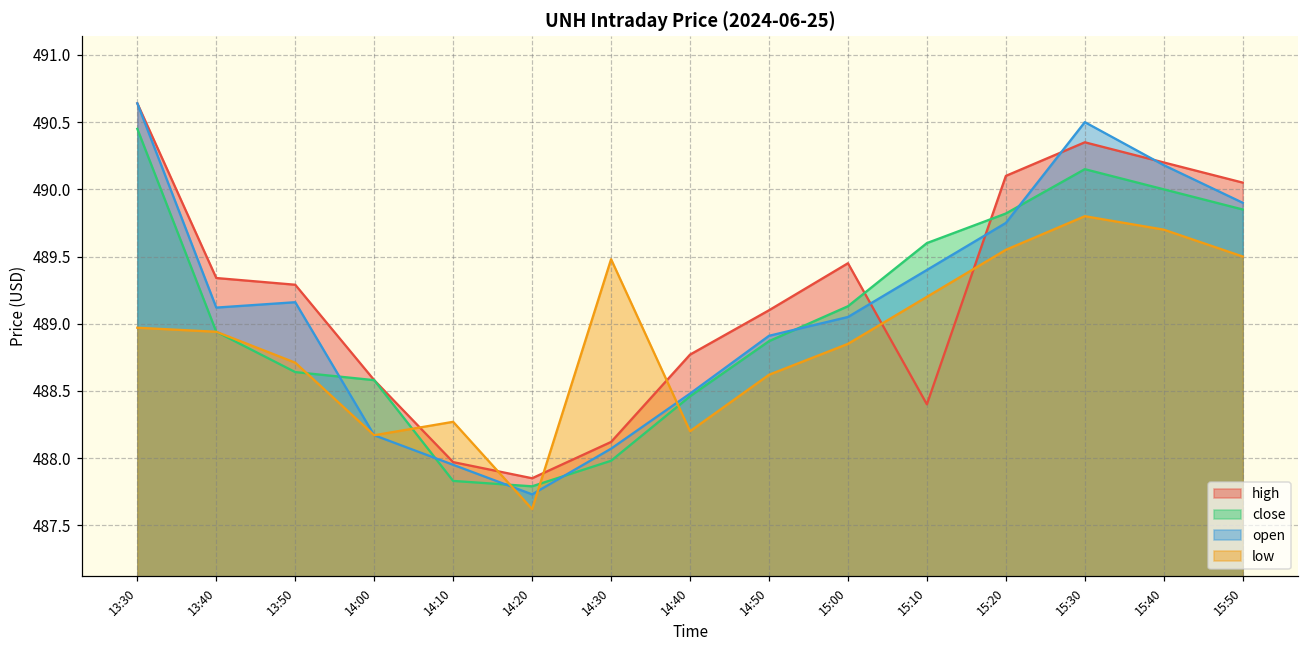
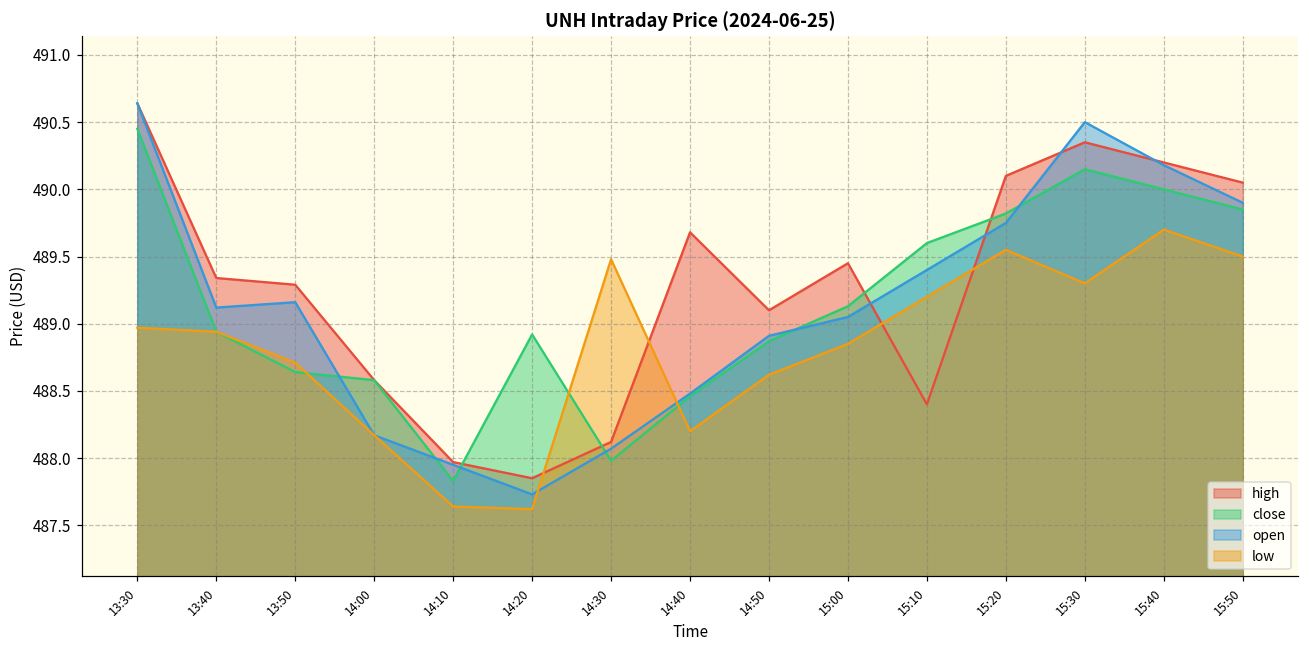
low, 14:10: 488.27 -> 487.64
close, 14:20: 487.79 -> 488.92
high, 14:40: 488.77 -> 489.68
low, 15:30: 489.8 -> 489.3
